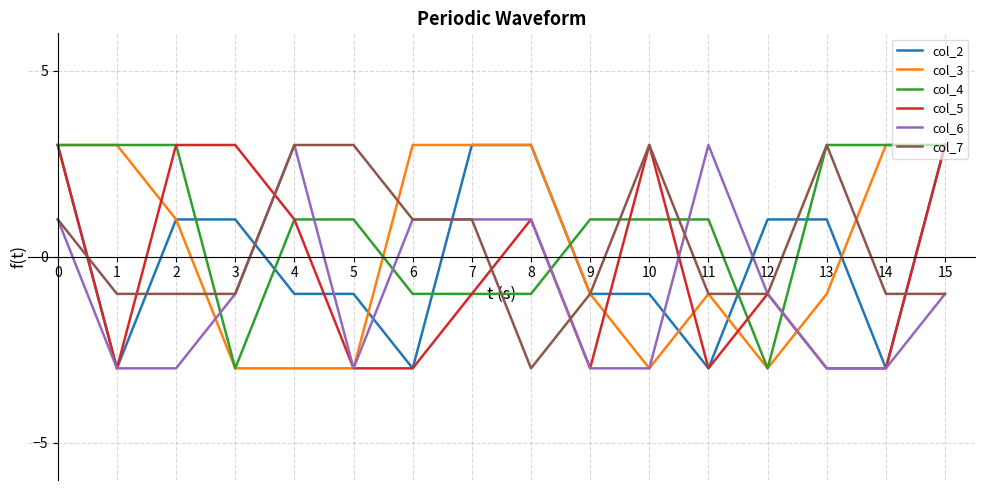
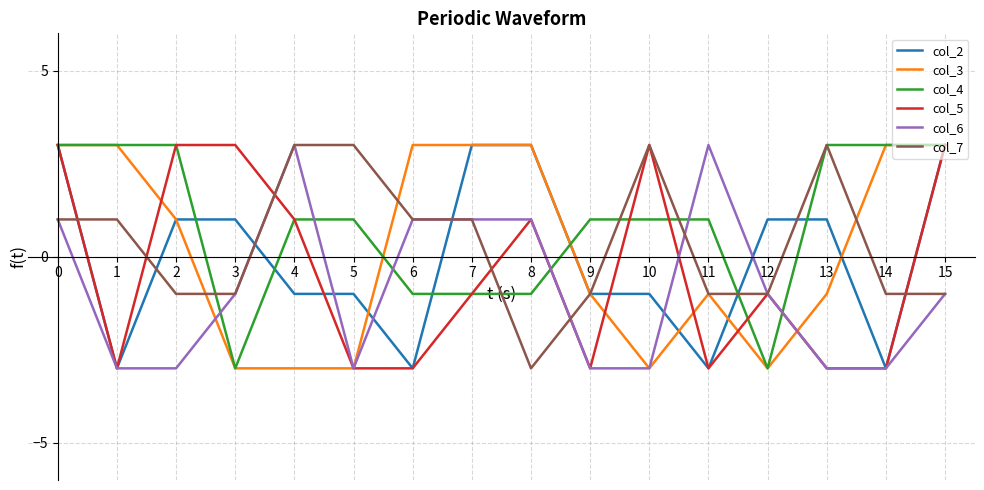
col_7, 1: -1.0 -> 1.0
